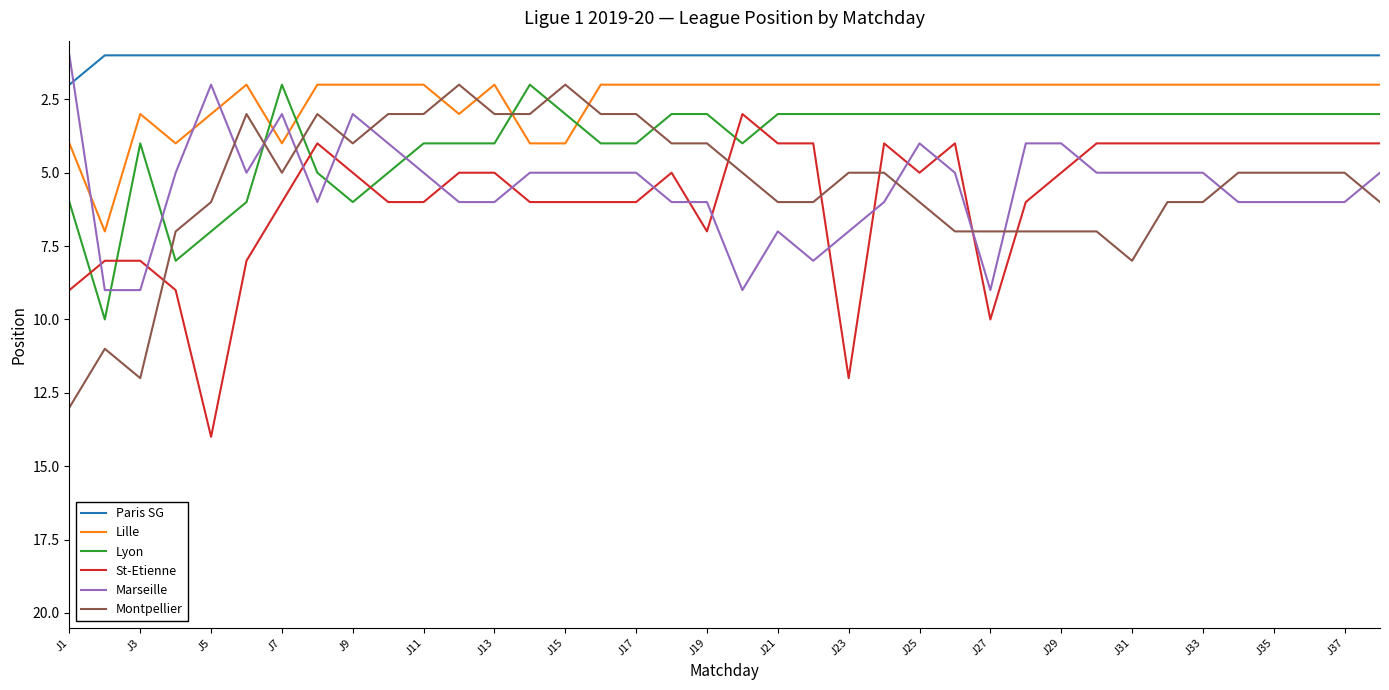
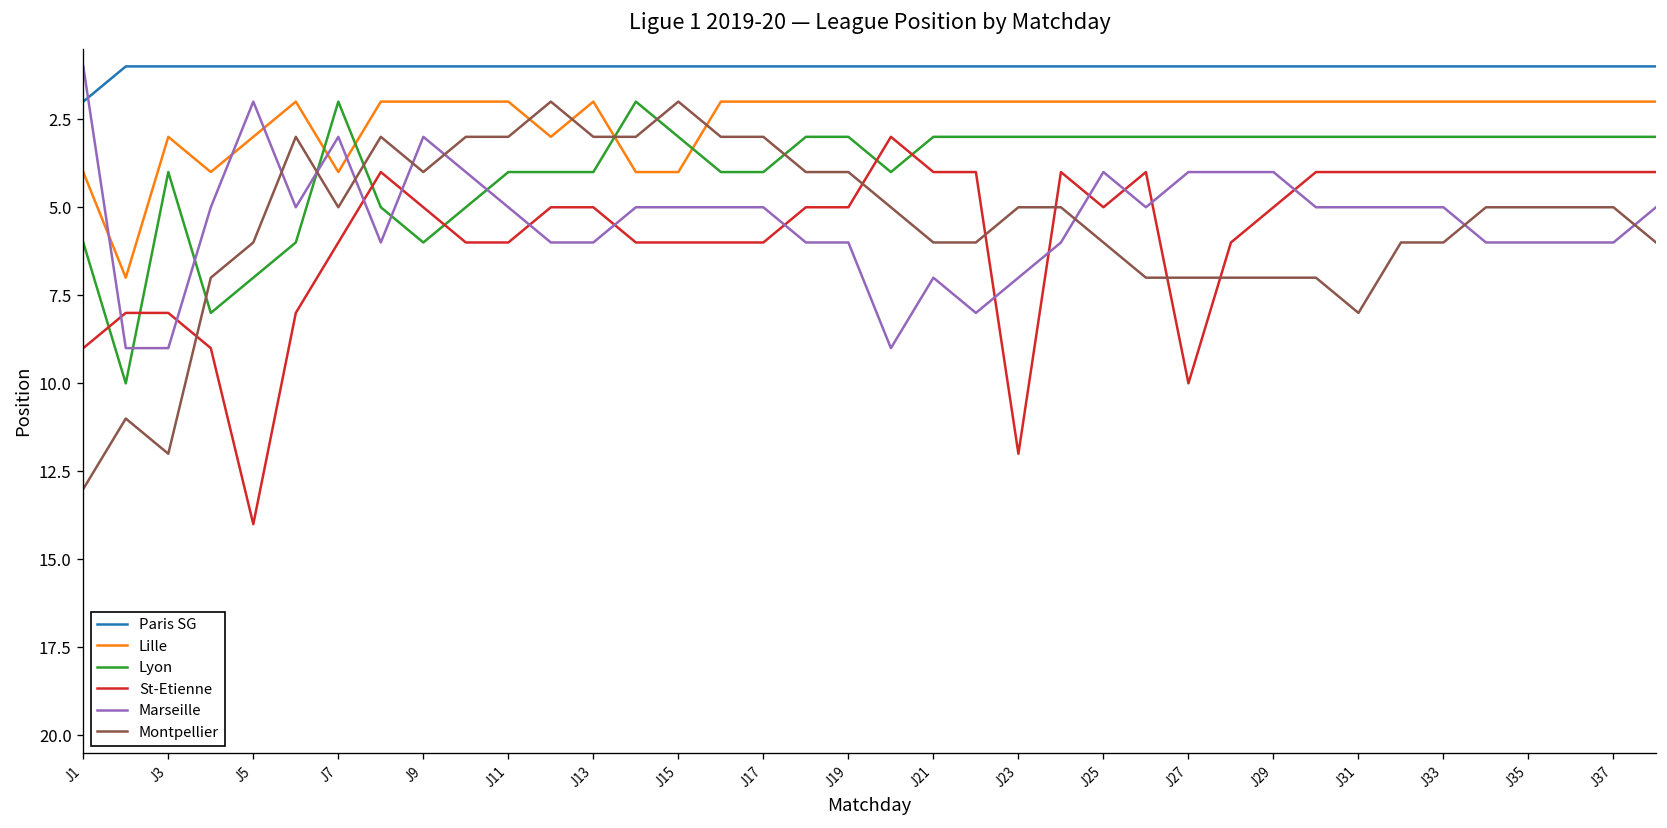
St-Etienne, J19: 7 -> 5
Marseille, J27: 9 -> 4
